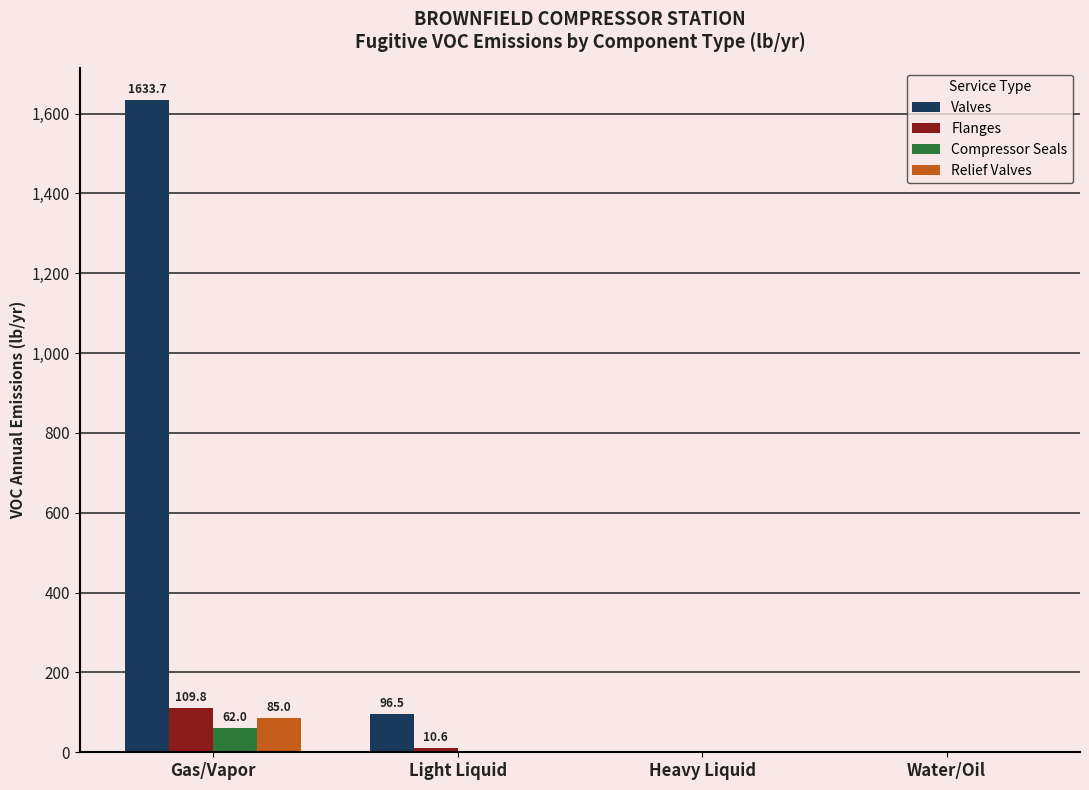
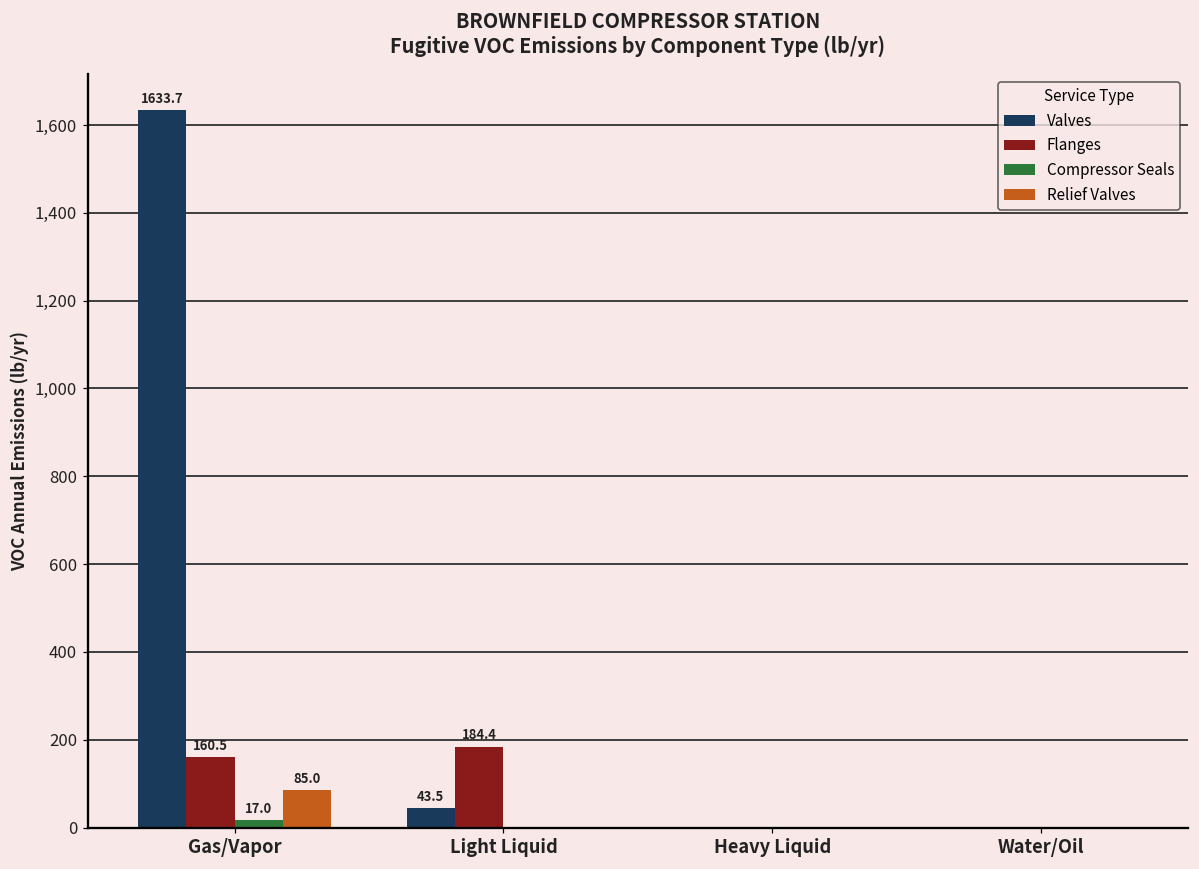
Flanges, Gas/Vapor: 109.8 -> 160.5
Compressor Seals, Gas/Vapor: 62.0 -> 17.0
Valves, Light Liquid: 96.5 -> 43.5
Flanges, Light Liquid: 10.6 -> 184.4
